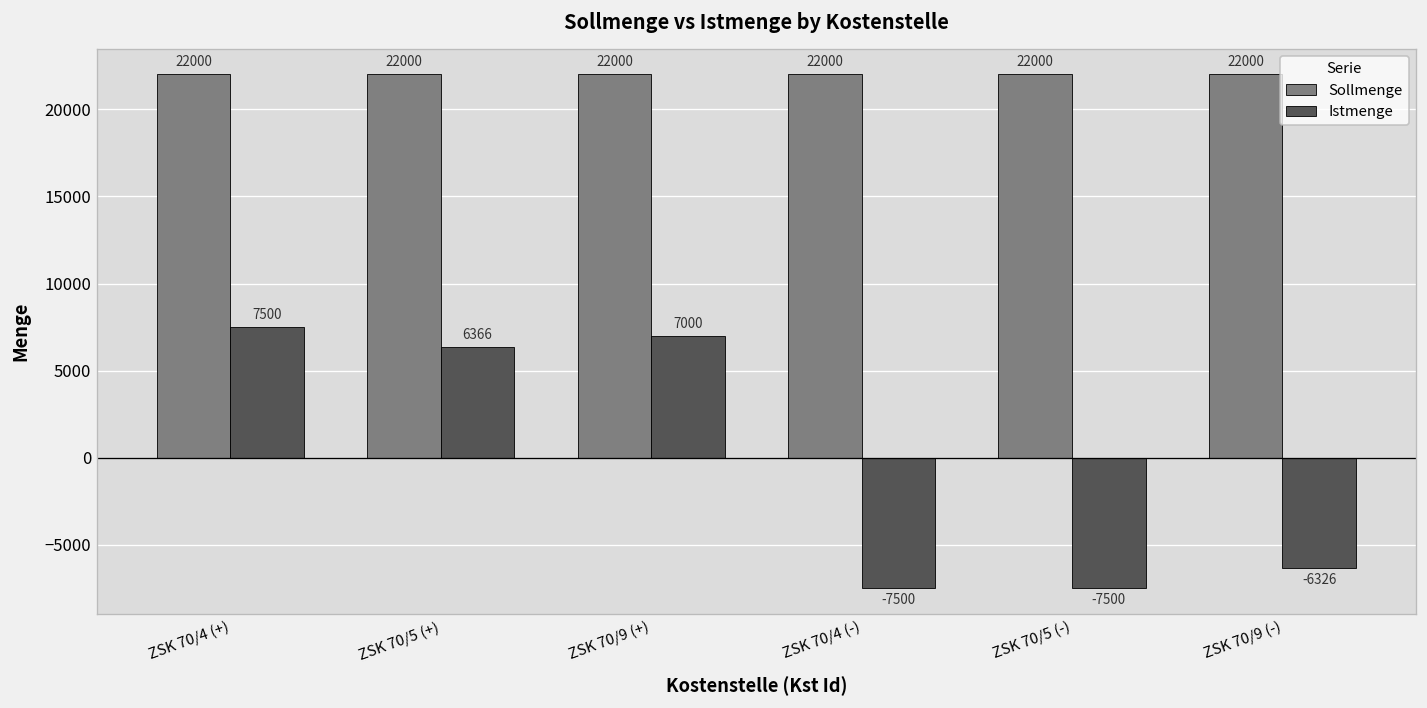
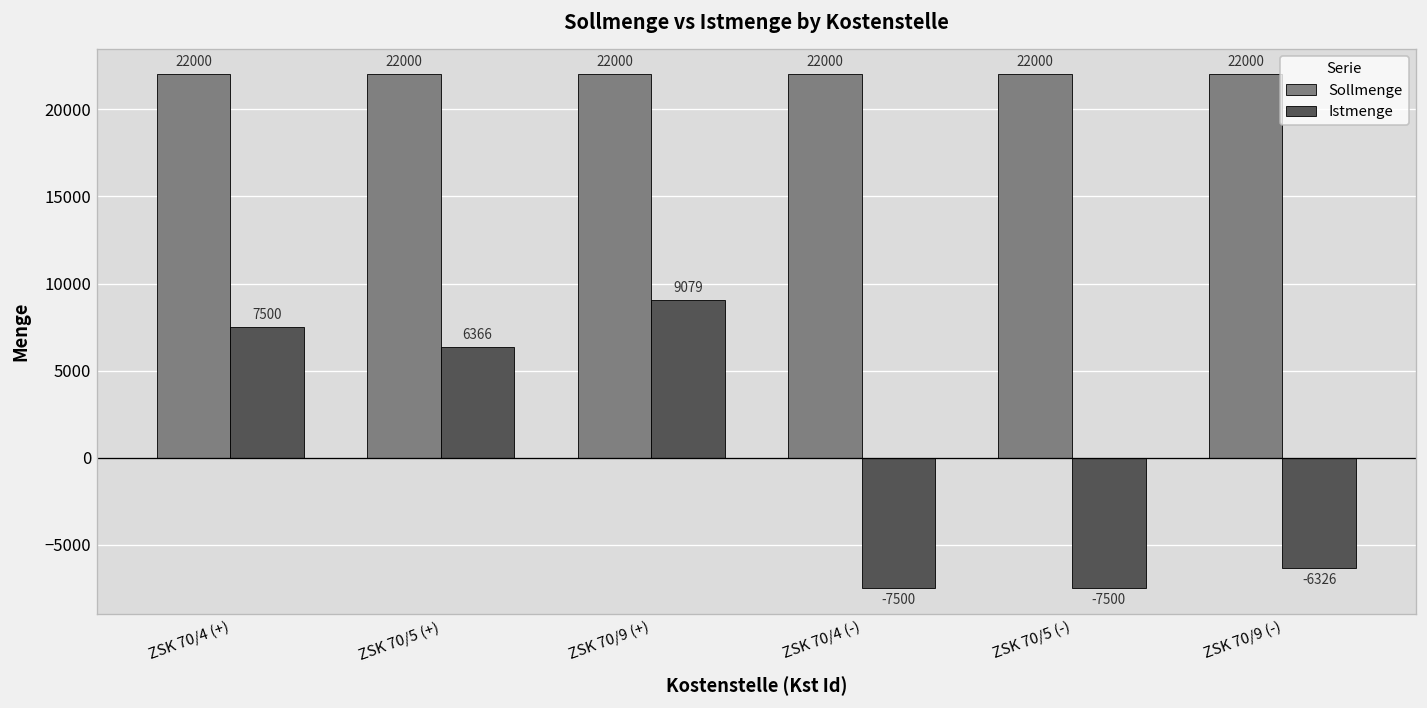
Istmenge, ZSK 70/9 (+): 7000 -> 9079
